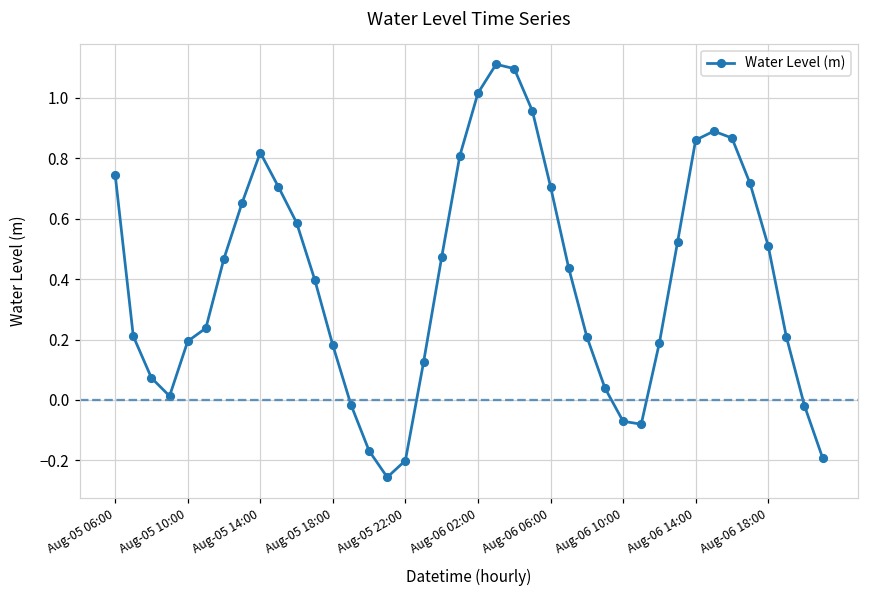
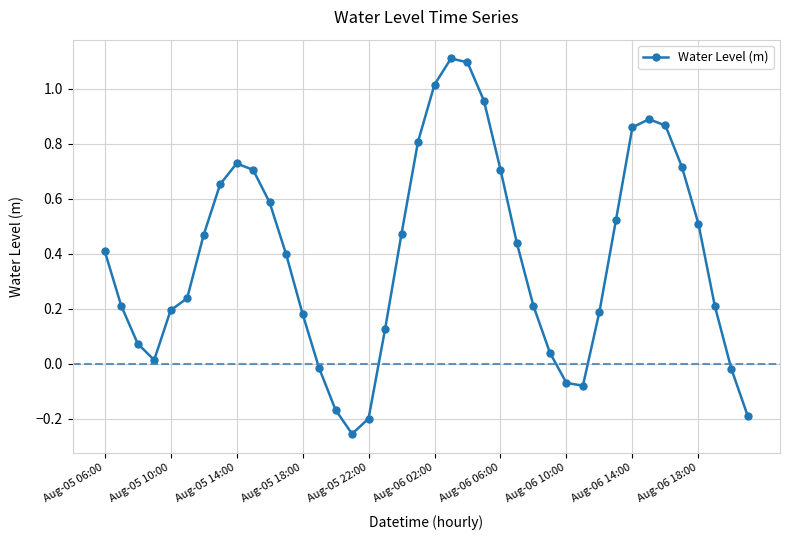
Aug-05 06:00: 0.75 -> 0.41
Aug-05 14:00: 0.82 -> 0.73
